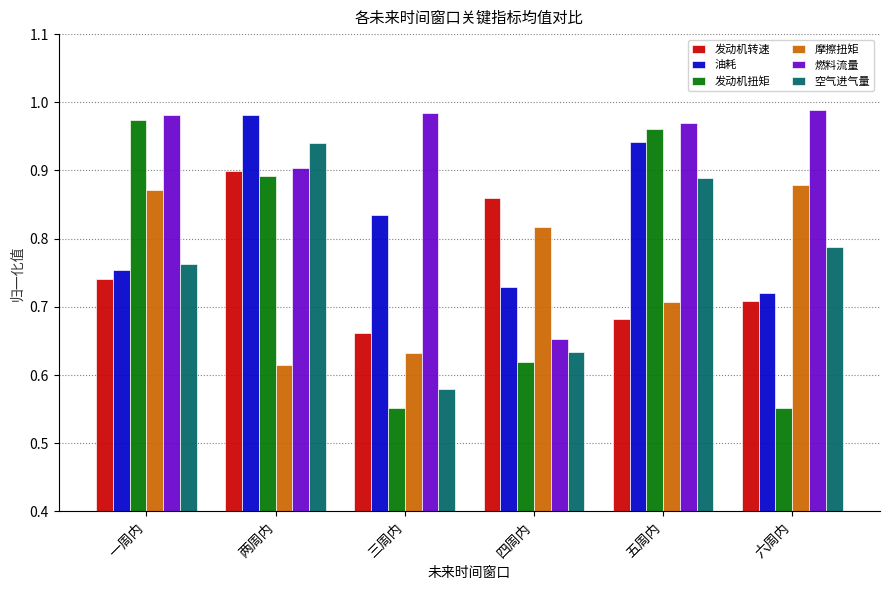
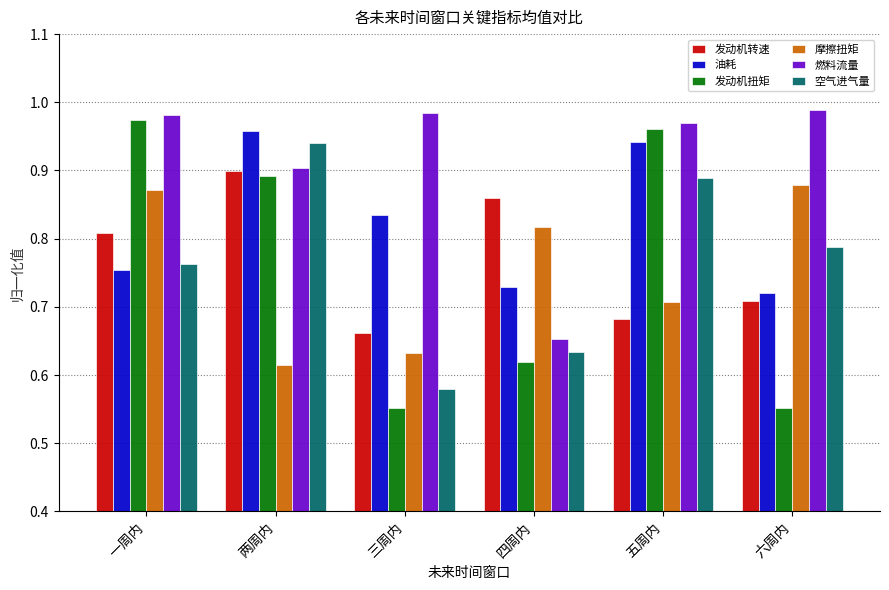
发动机转速, 一周内: 0.74 -> 0.81
油耗, 两周内: 0.98 -> 0.96
